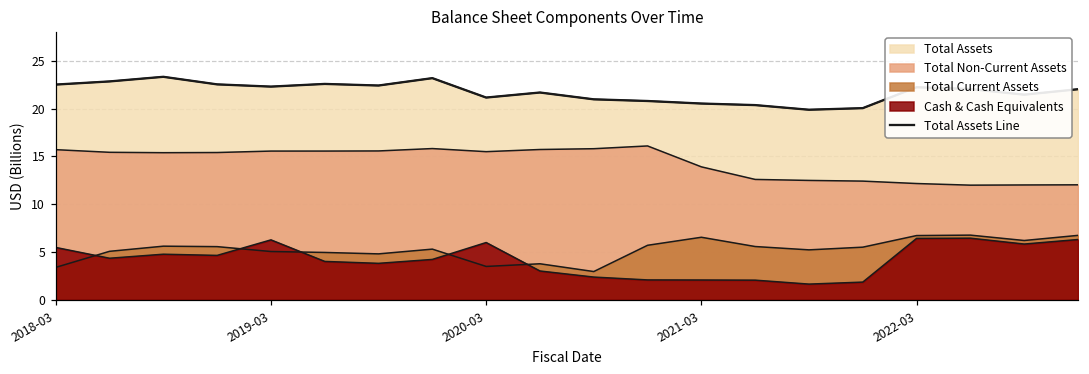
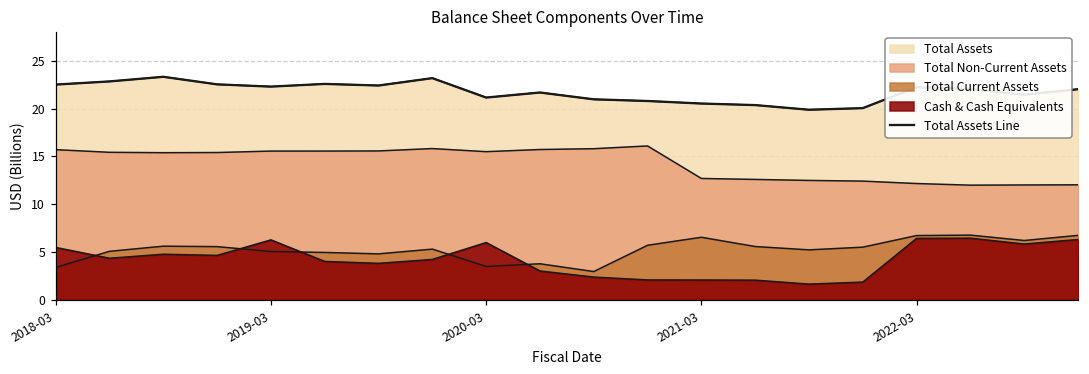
Total Non-Current Assets, 2021-03: 14 -> 13
